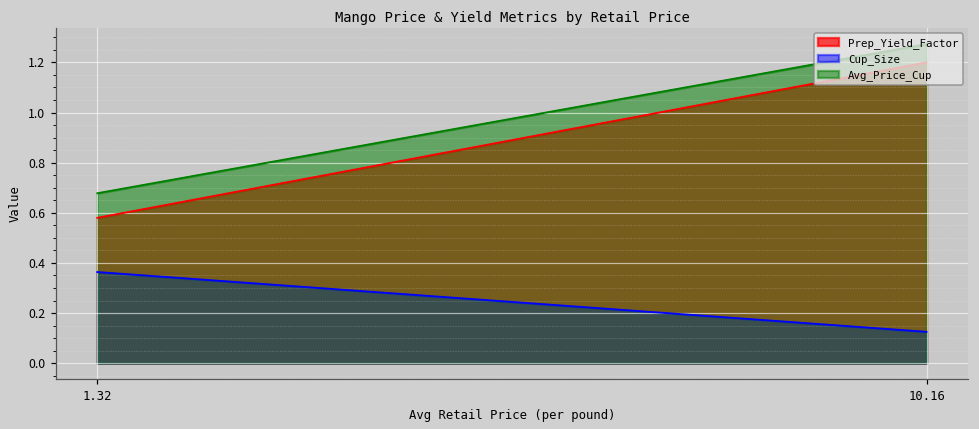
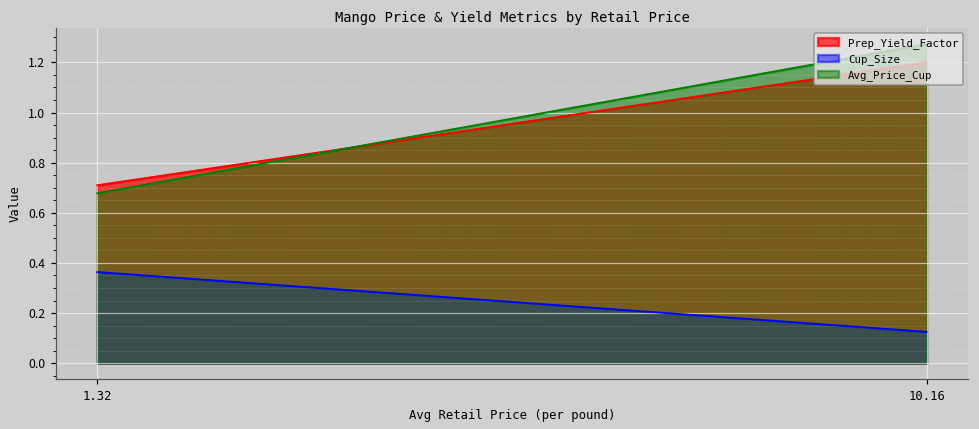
Prep_Yield_Factor, 1.32: 0.58 -> 0.71
